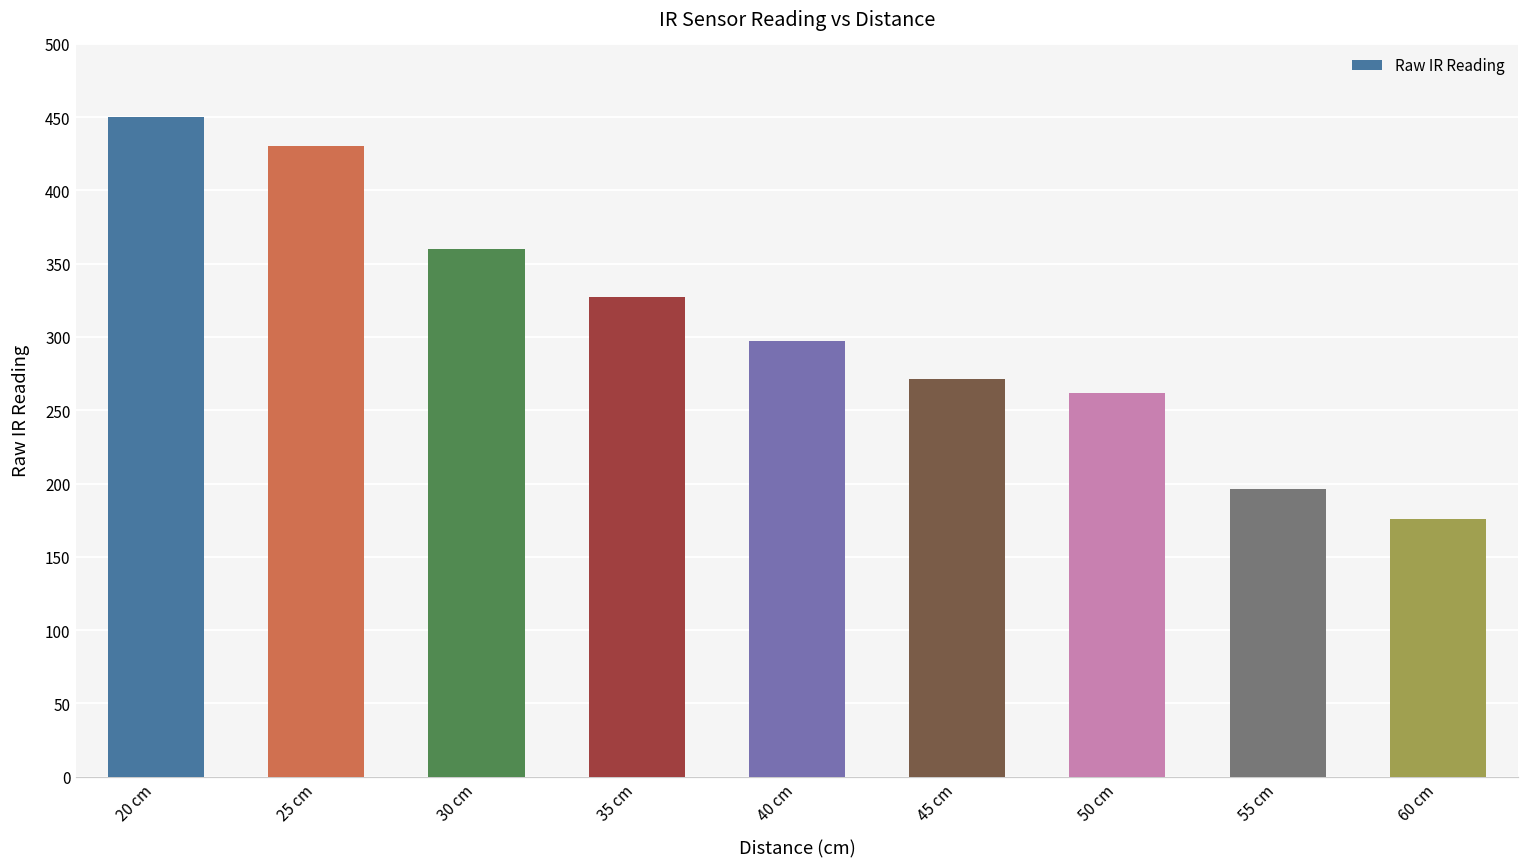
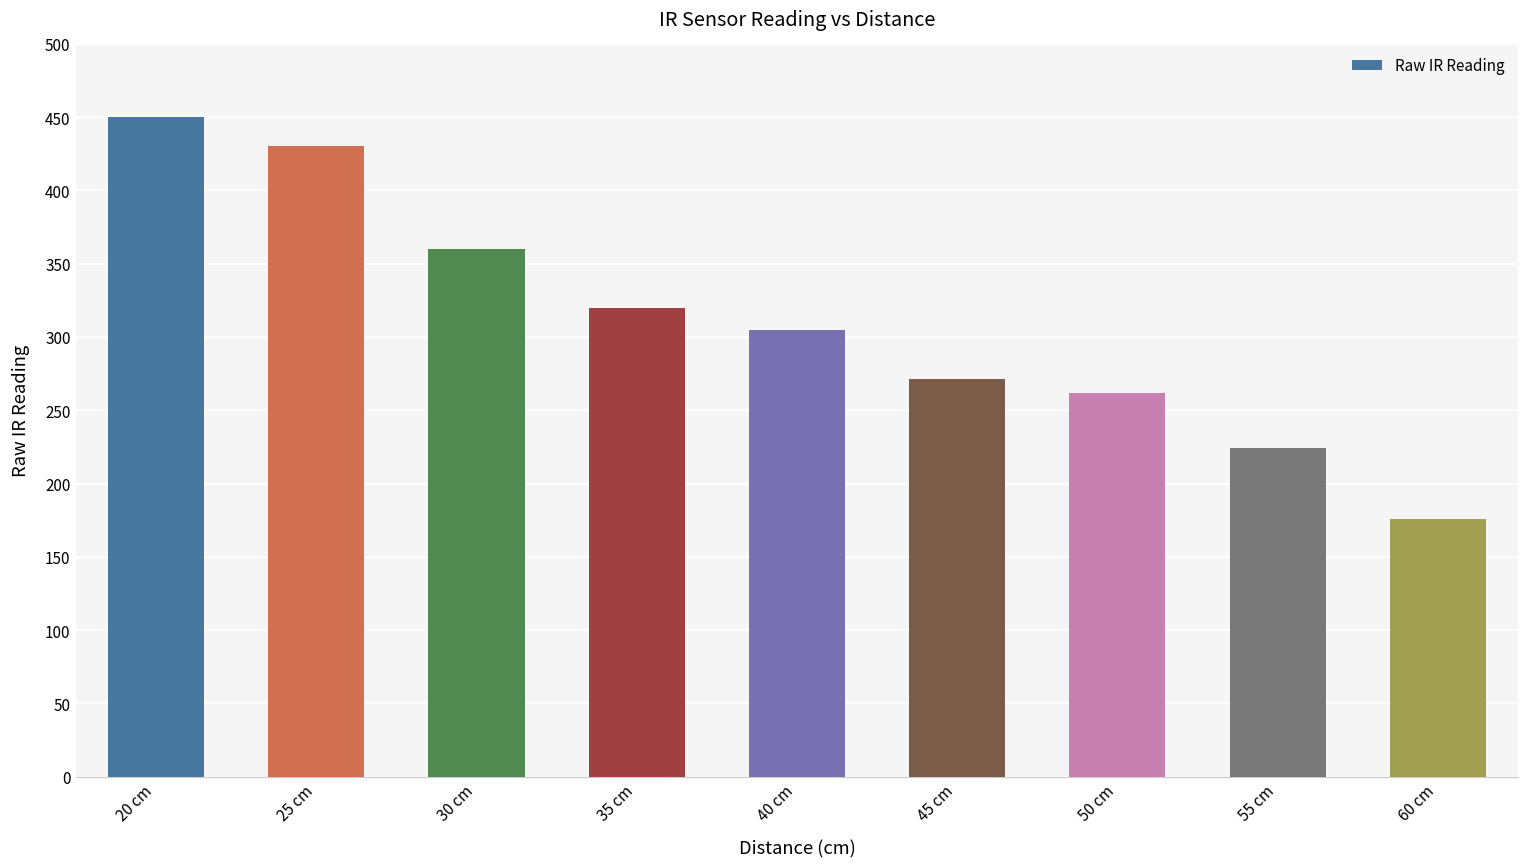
35 cm: 327 -> 320
40 cm: 297 -> 305
55 cm: 196 -> 224
